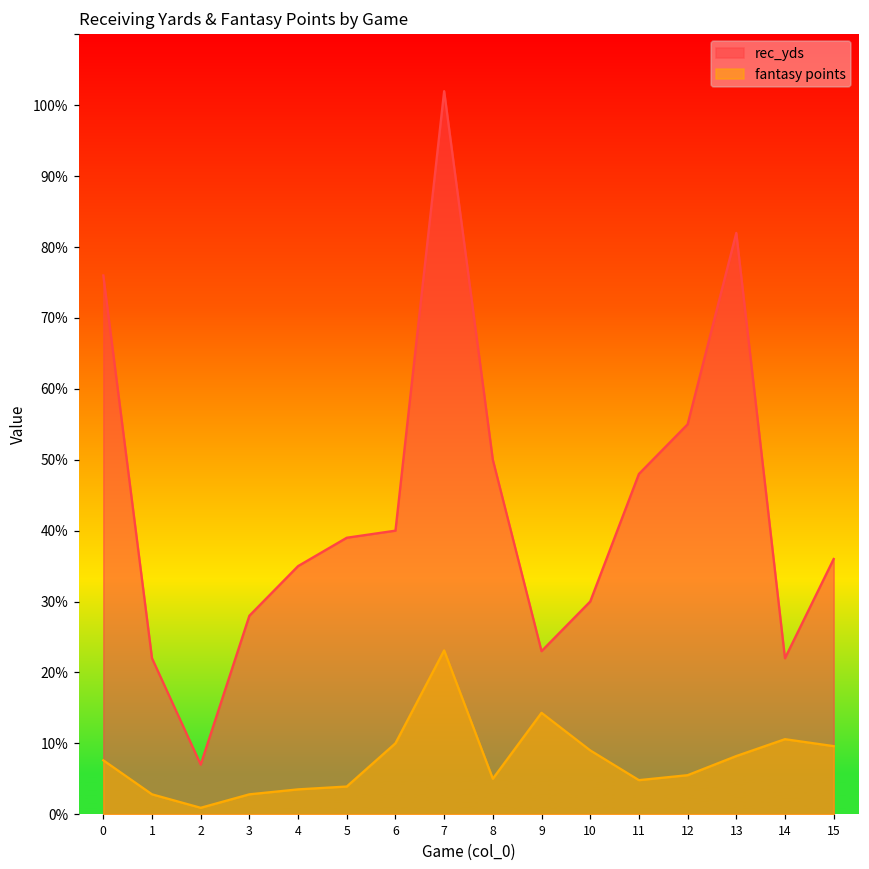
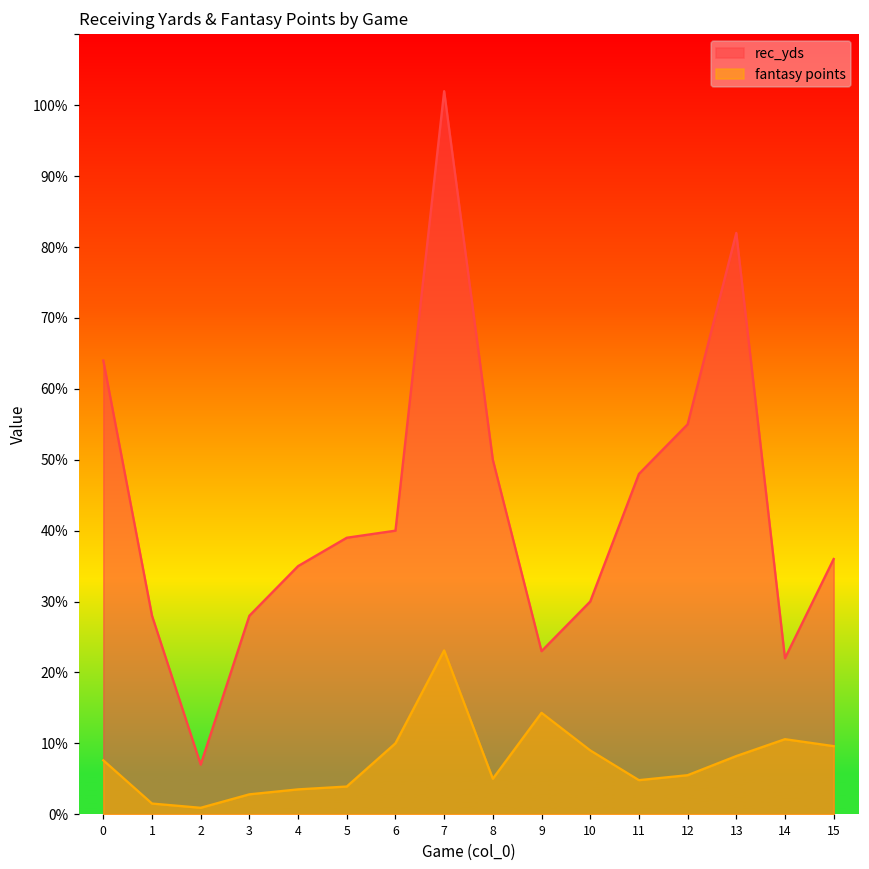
rec_yds, 0: 76% -> 64%
rec_yds, 1: 22% -> 28%
fantasy points, 1: 3% -> 2%
